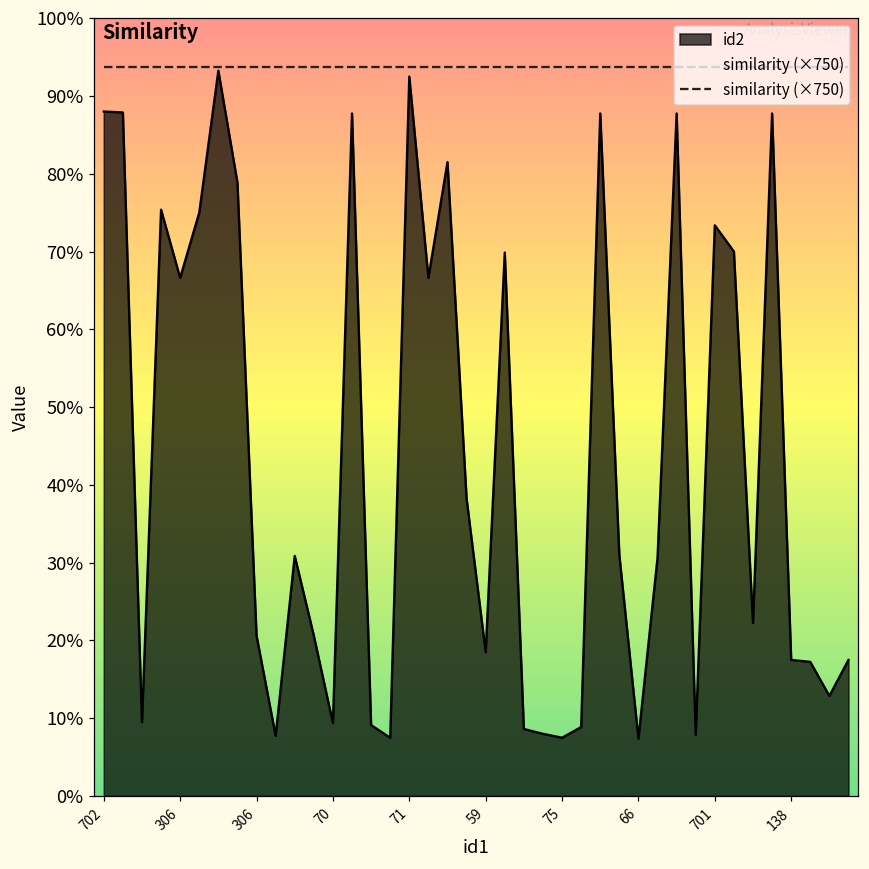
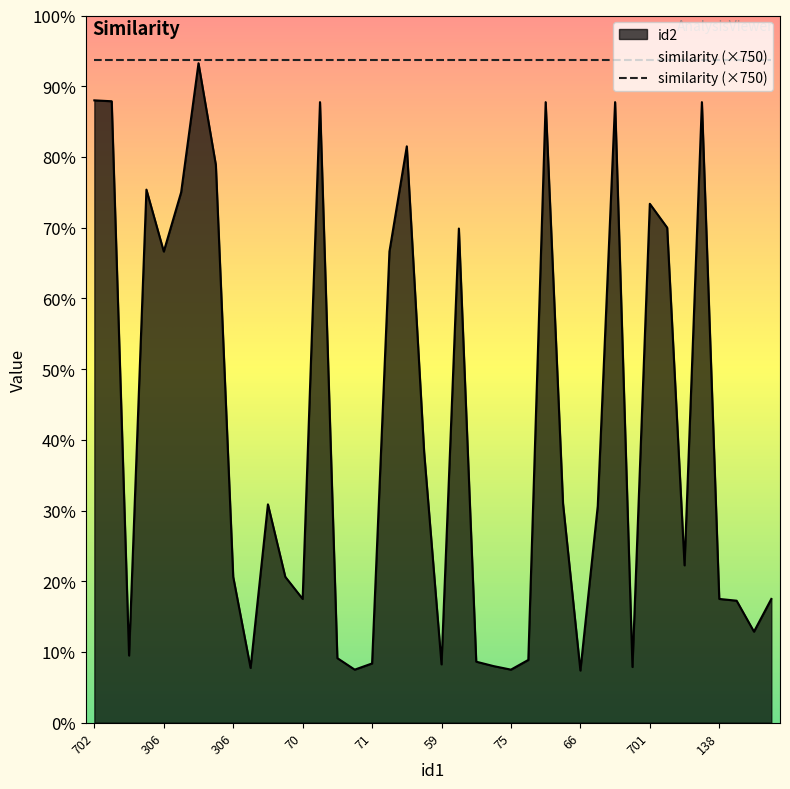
id2, 70: 9% -> 18%
id2, 71: 93% -> 8%
id2, 59: 19% -> 8%
